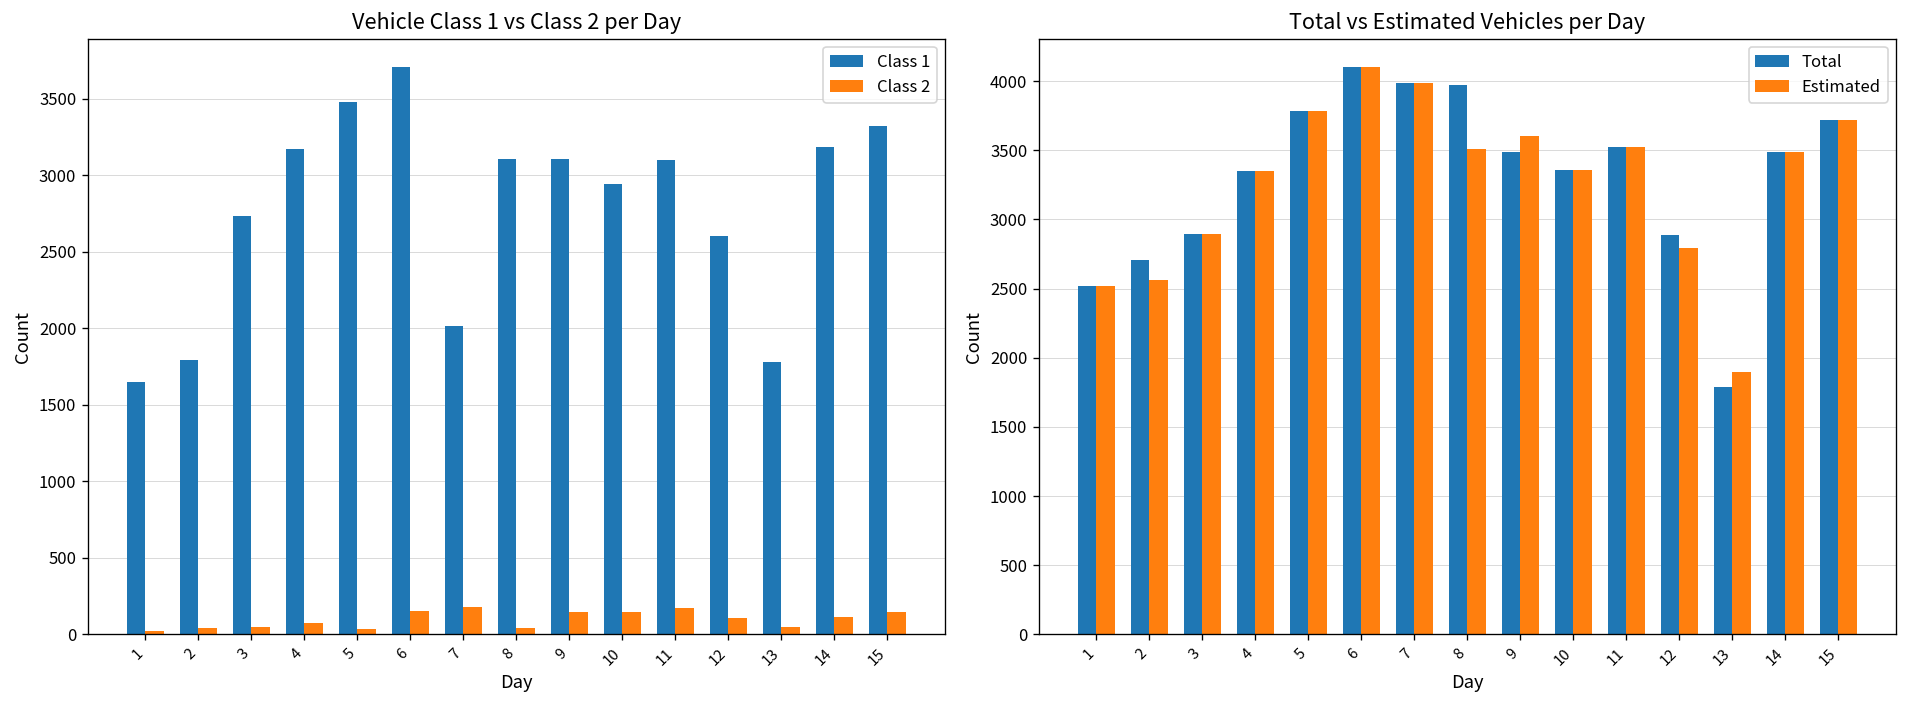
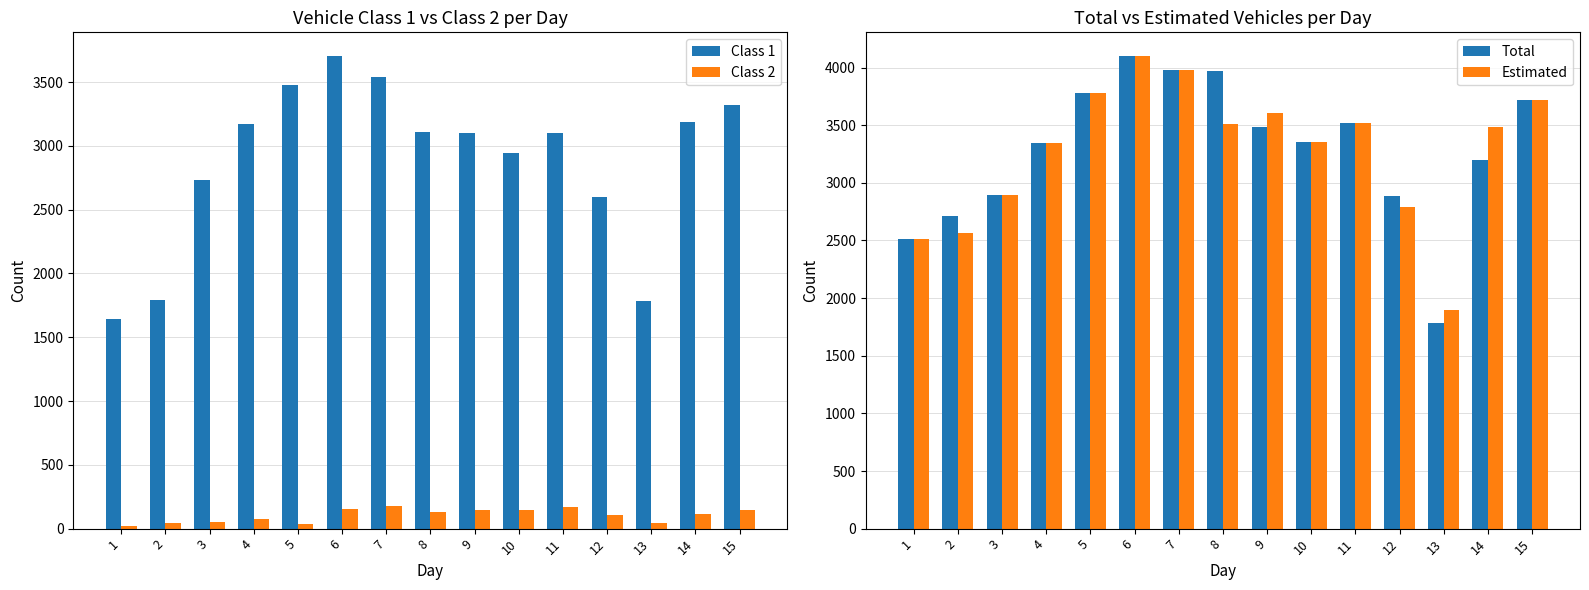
Vehicle Class 1 vs Class 2 per Day, Class 1, 7: 2020 -> 3540
Vehicle Class 1 vs Class 2 per Day, Class 2, 8: 40 -> 130
Total vs Estimated Vehicles per Day, Total, 14: 3490 -> 3200
